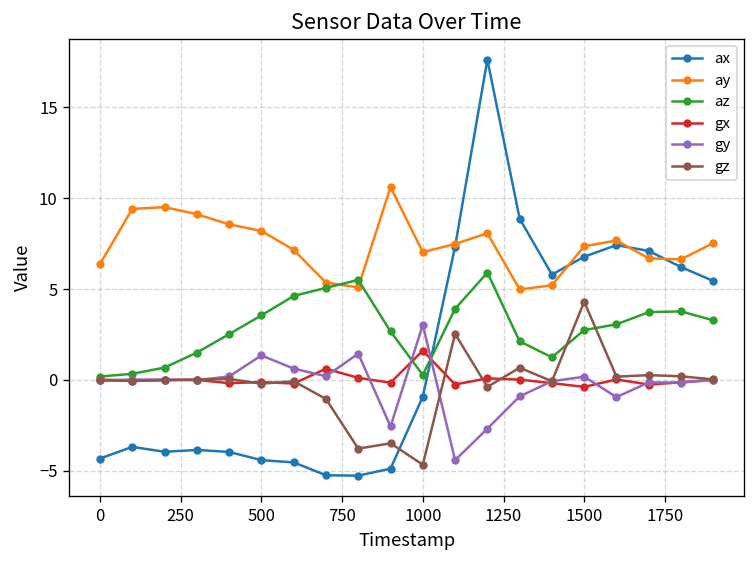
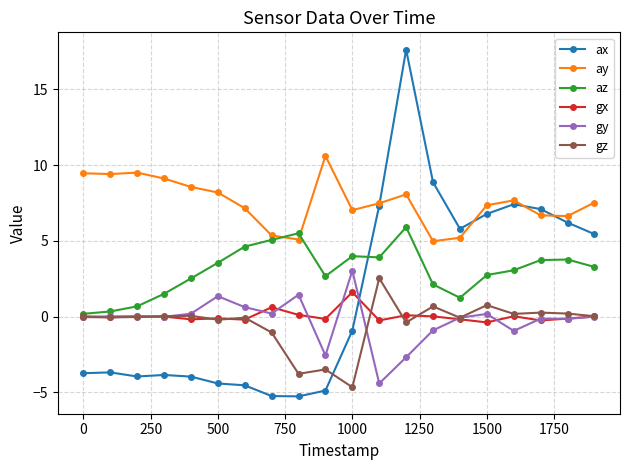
ax, 0: -4.3 -> -3.7
ay, 0: 6.4 -> 9.5
az, 1000: 0.3 -> 4.0
gz, 1500: 4.3 -> 0.8
